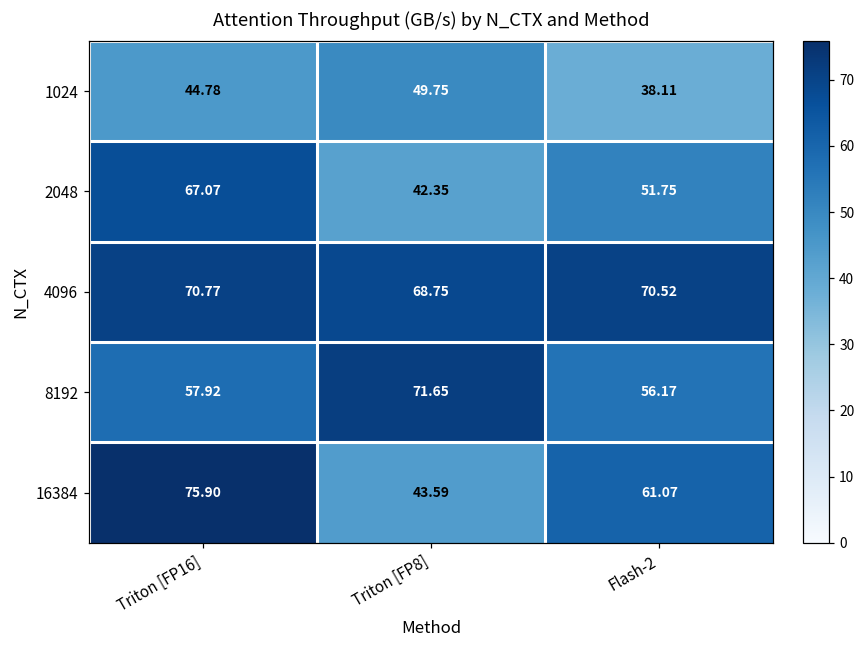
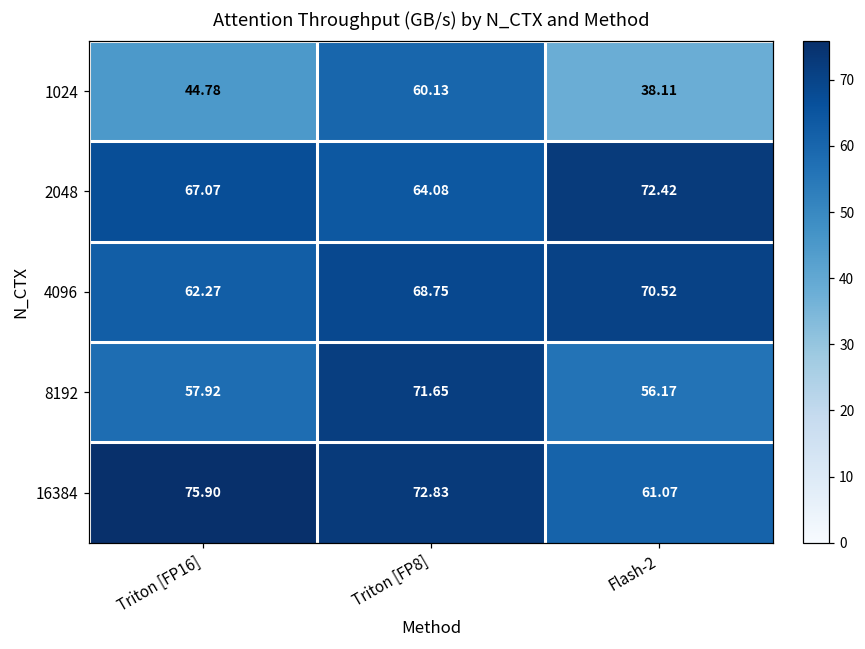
1024, Triton [FP8]: 49.75 -> 60.13
2048, Triton [FP8]: 42.35 -> 64.08
2048, Flash-2: 51.75 -> 72.42
4096, Triton [FP16]: 70.77 -> 62.27
16384, Triton [FP8]: 43.59 -> 72.83
